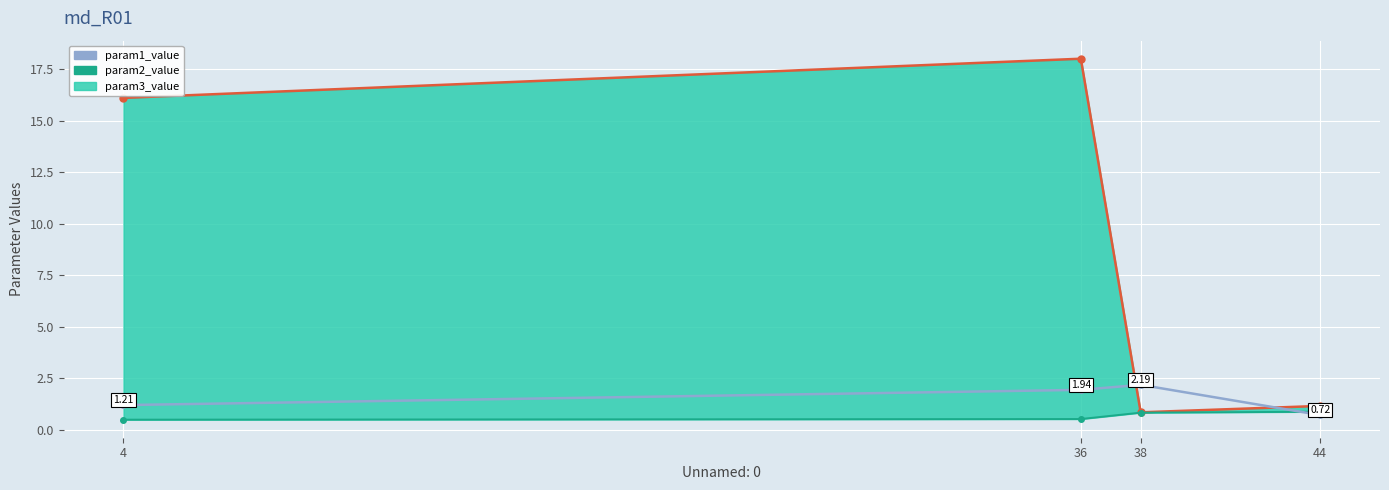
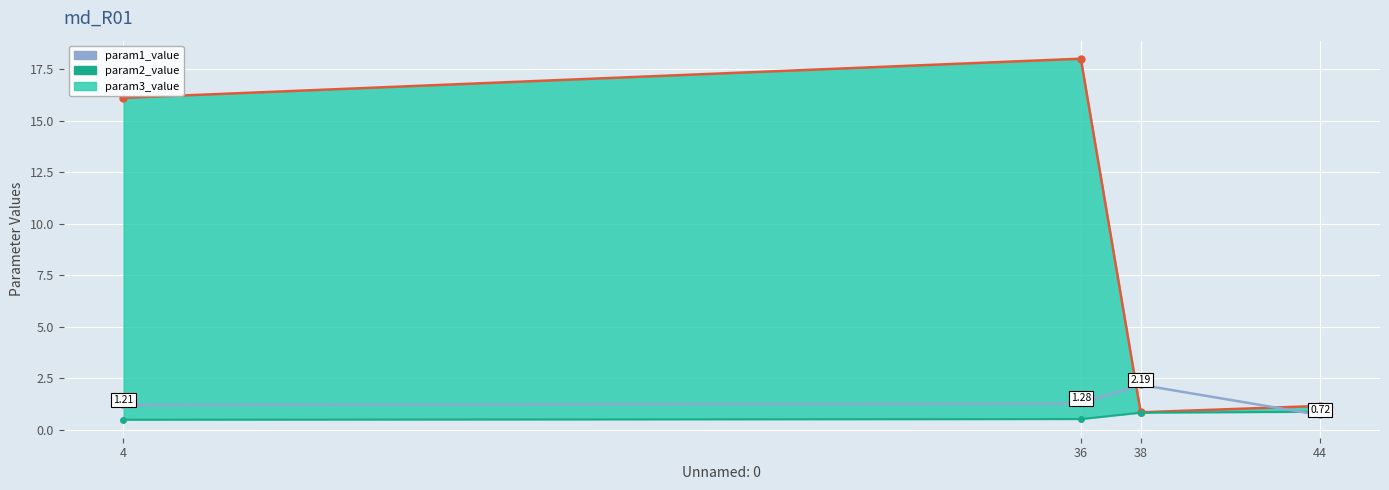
param1_value, 36: 1.94 -> 1.28
